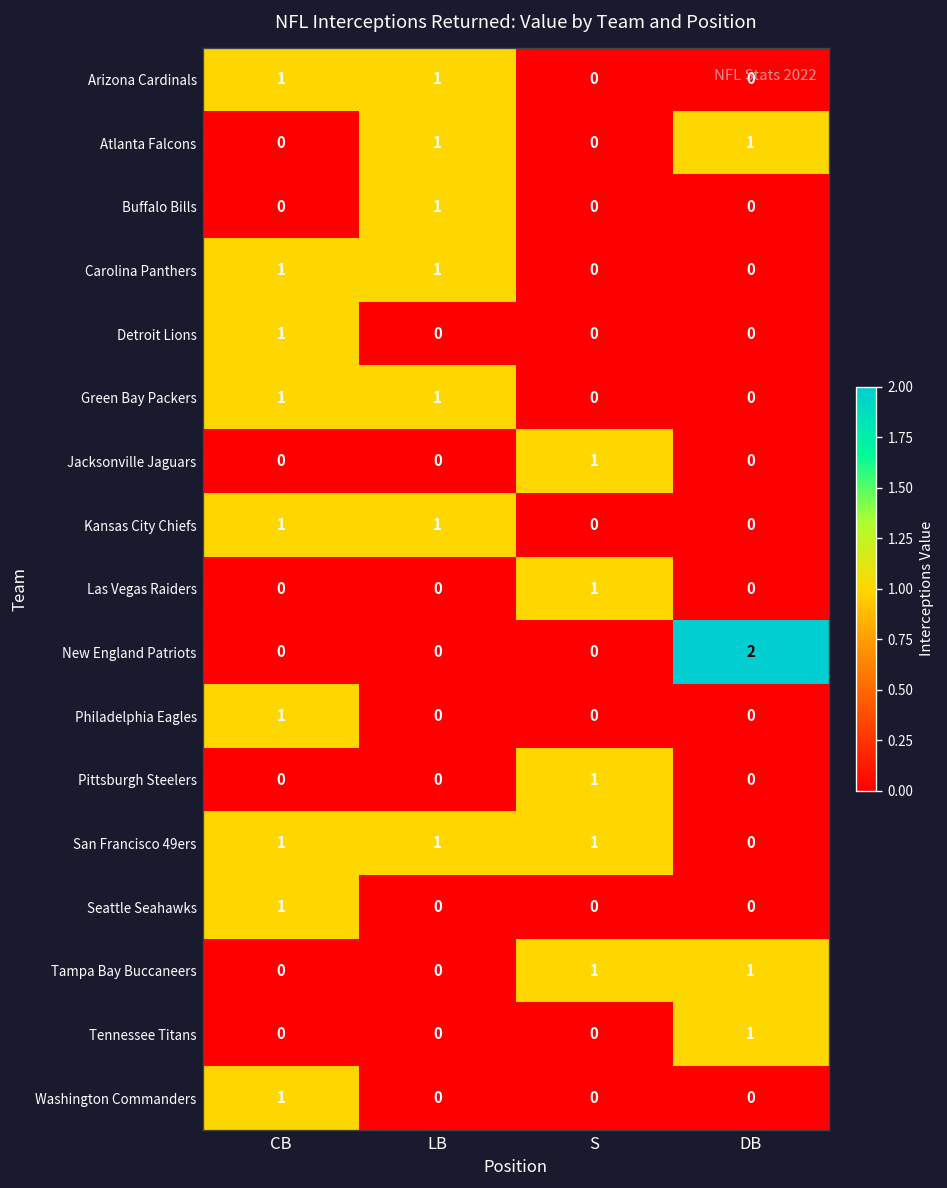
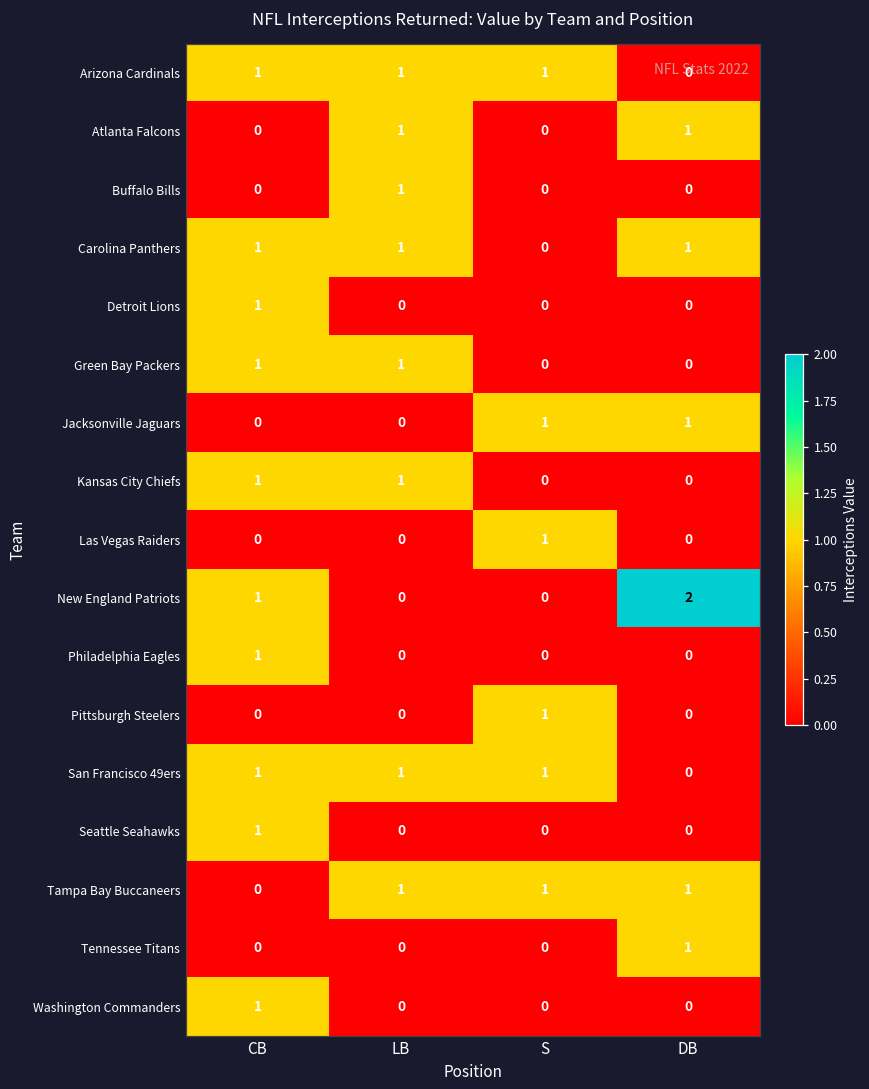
Arizona Cardinals, S: 0 -> 1
Carolina Panthers, DB: 0 -> 1
Jacksonville Jaguars, DB: 0 -> 1
New England Patriots, CB: 0 -> 1
Tampa Bay Buccaneers, LB: 0 -> 1
